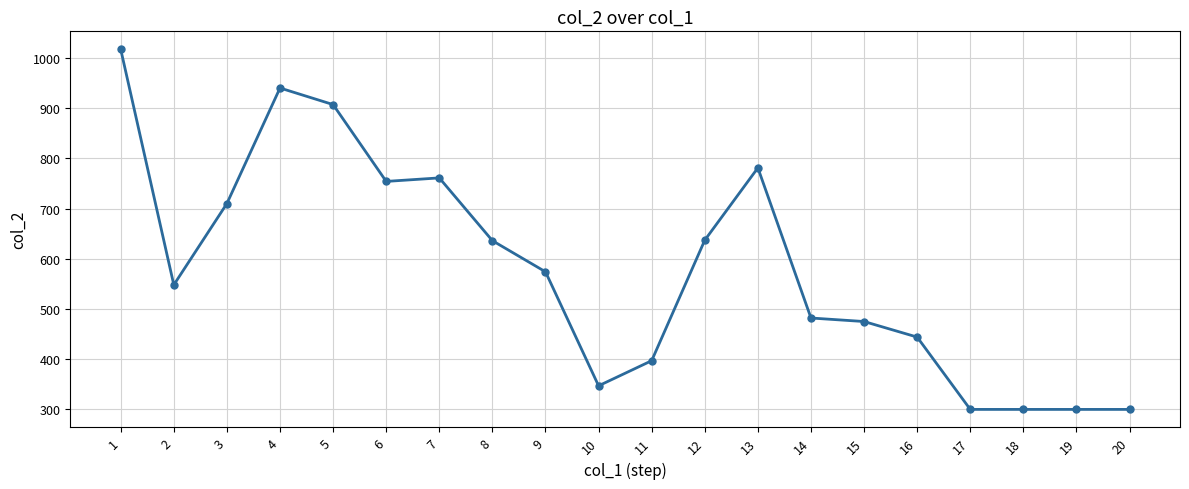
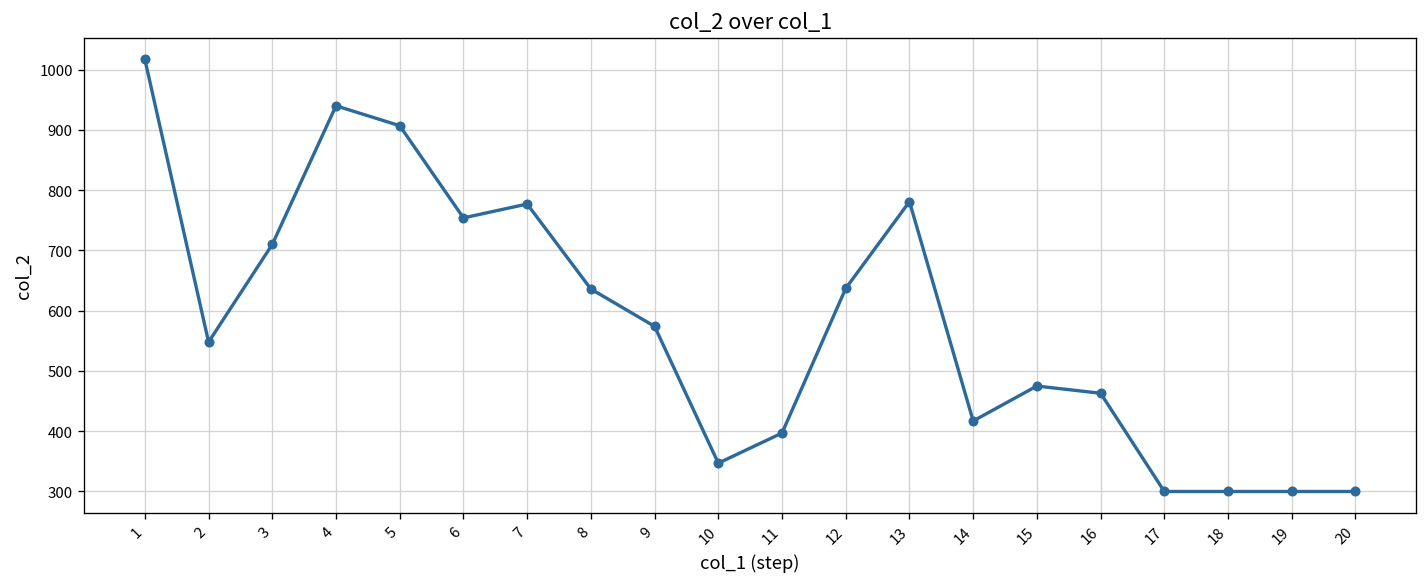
7: 760 -> 780
14: 480 -> 420
16: 440 -> 460
